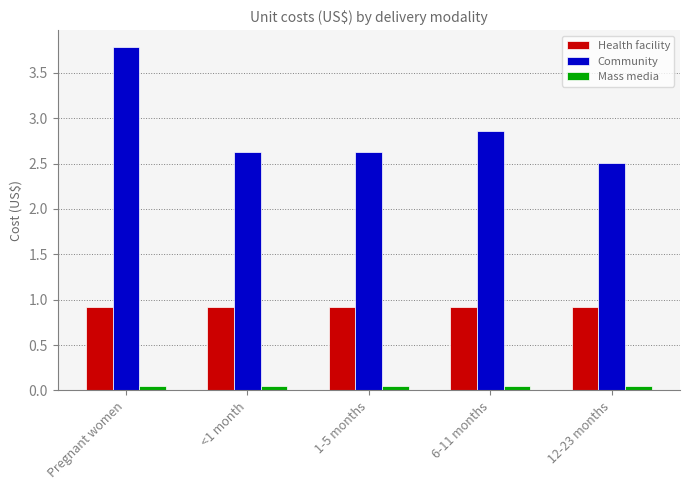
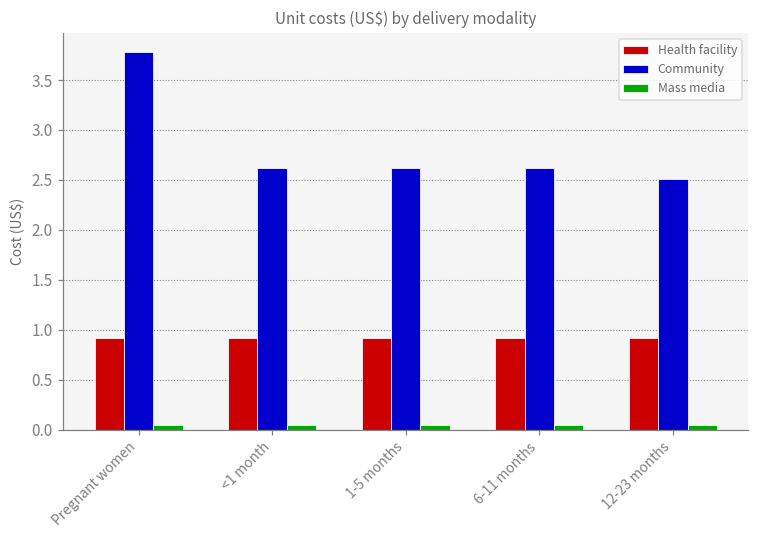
Community, 6-11 months: 2.9 -> 2.6
